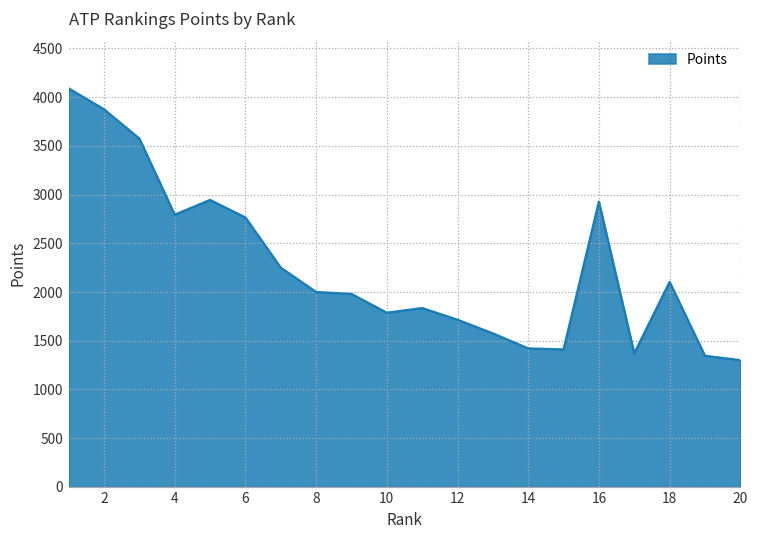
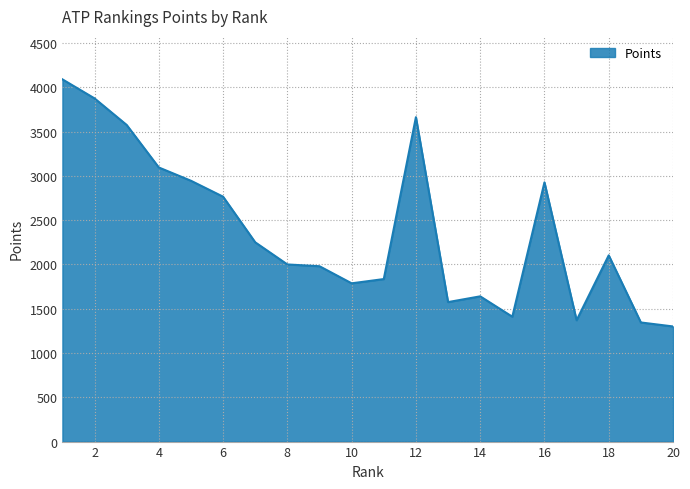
4: 2800 -> 3100
12: 1700 -> 3700
14: 1400 -> 1600
